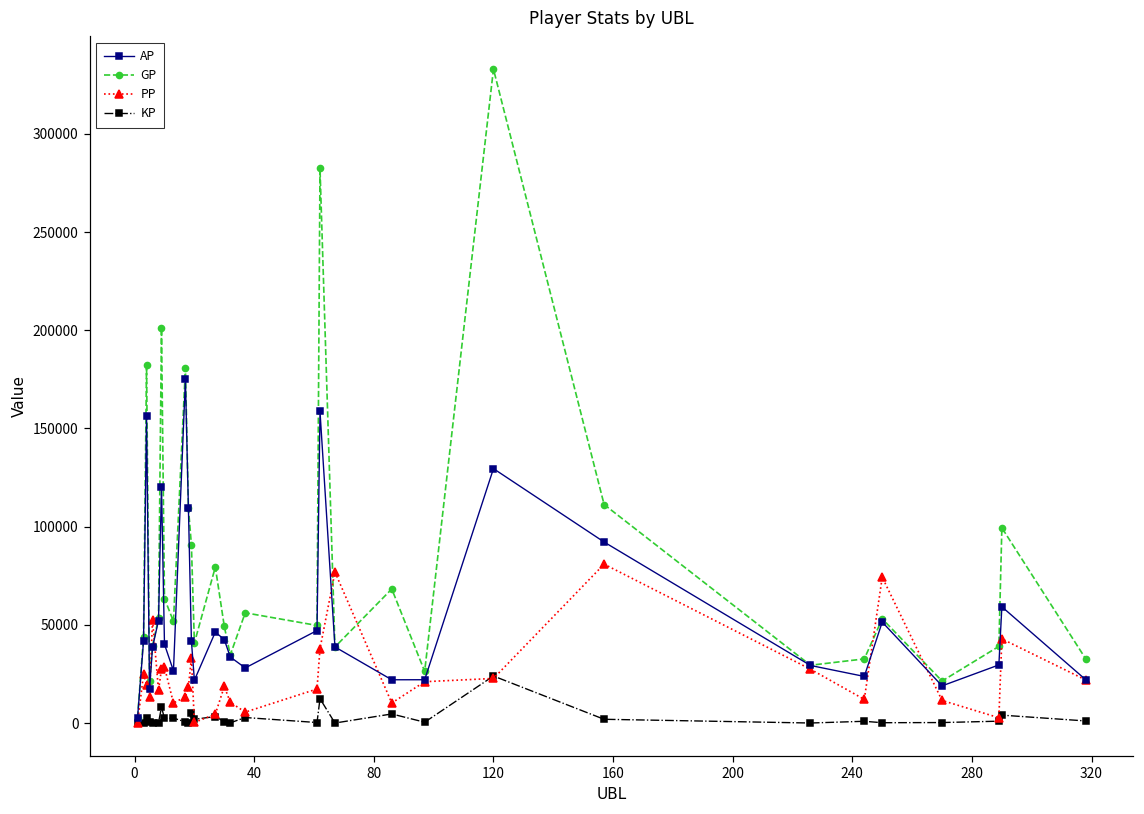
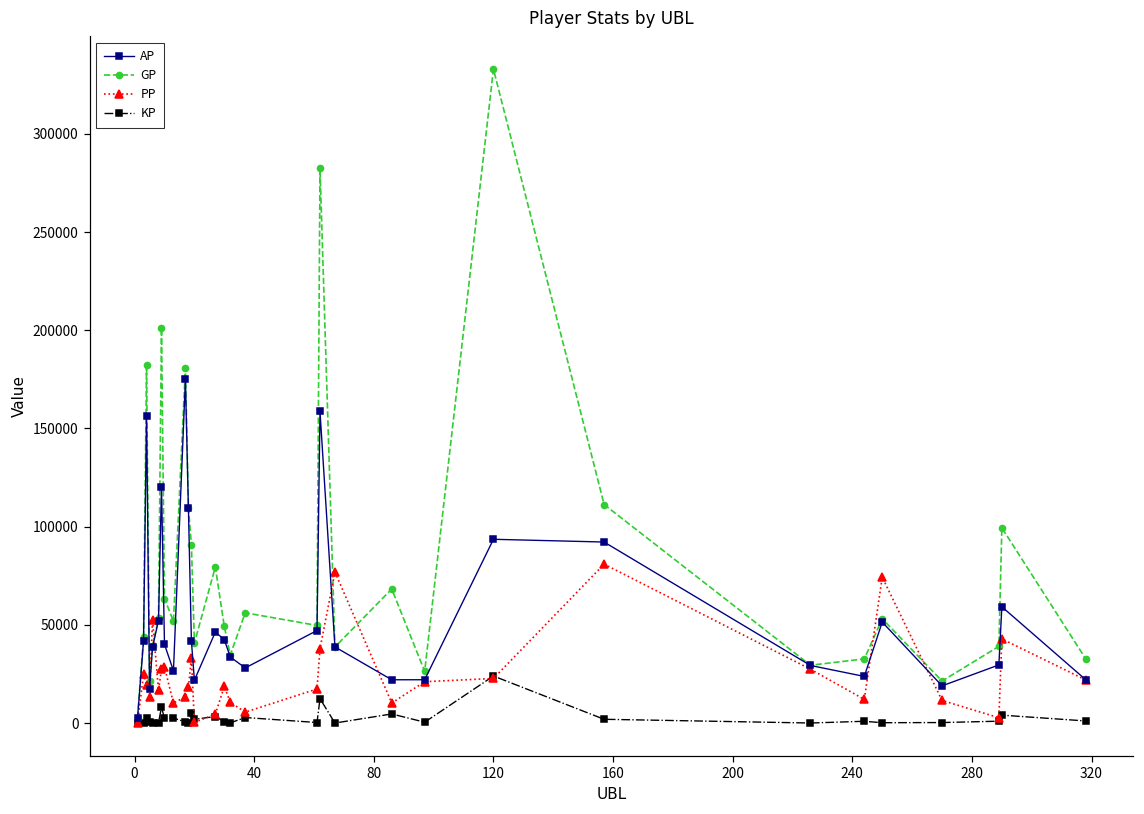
AP, 120: 130000 -> 94000
